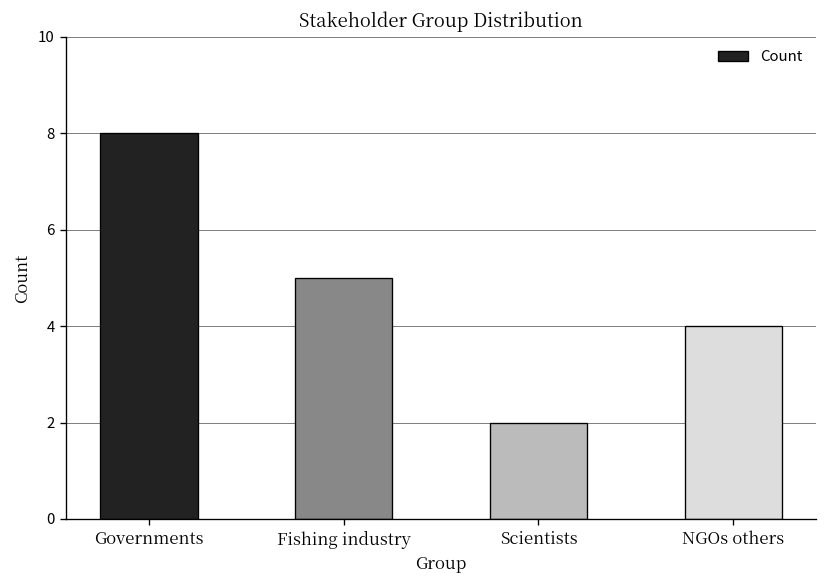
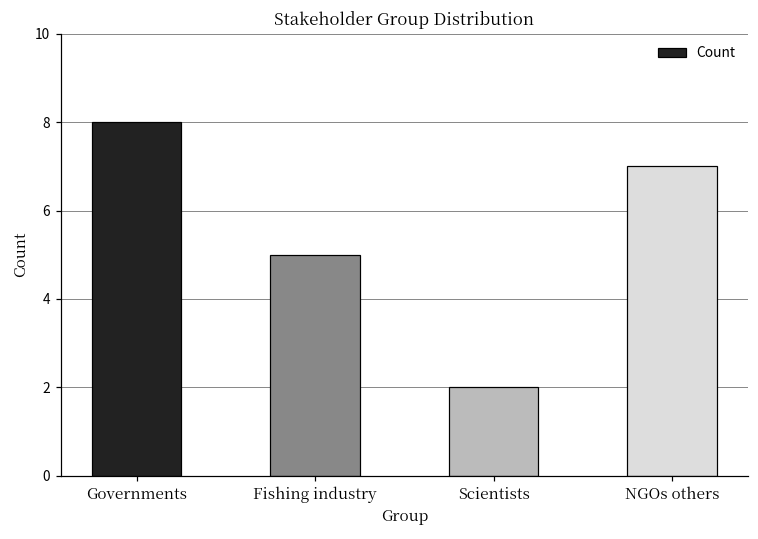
NGOs others: 4 -> 7
